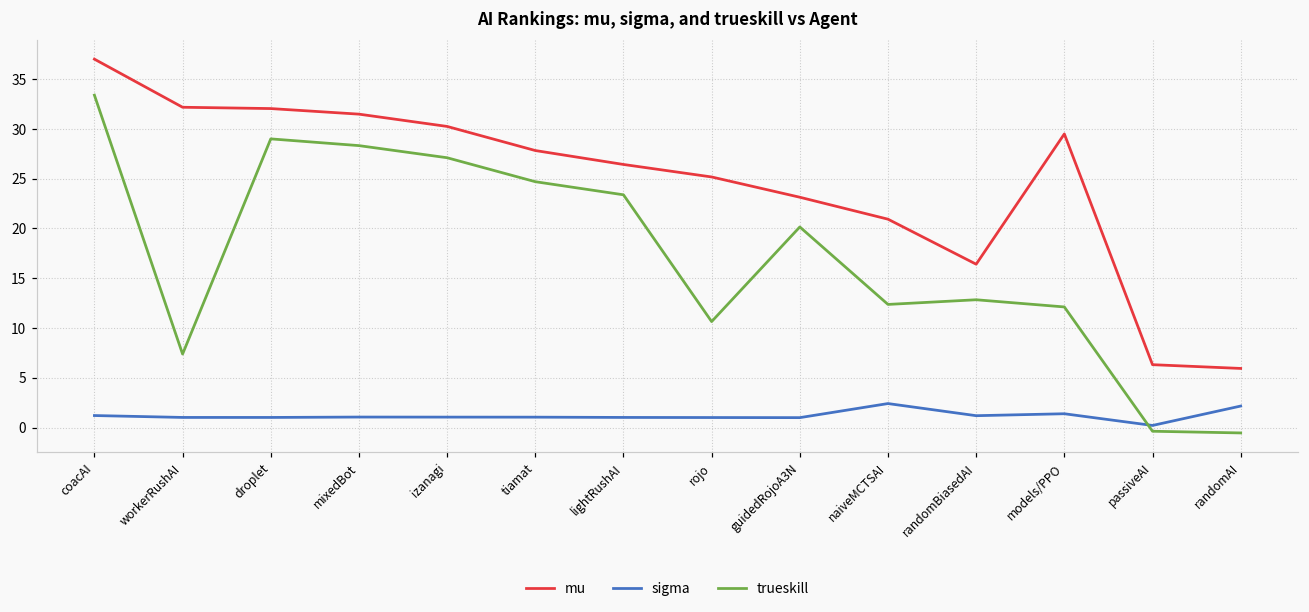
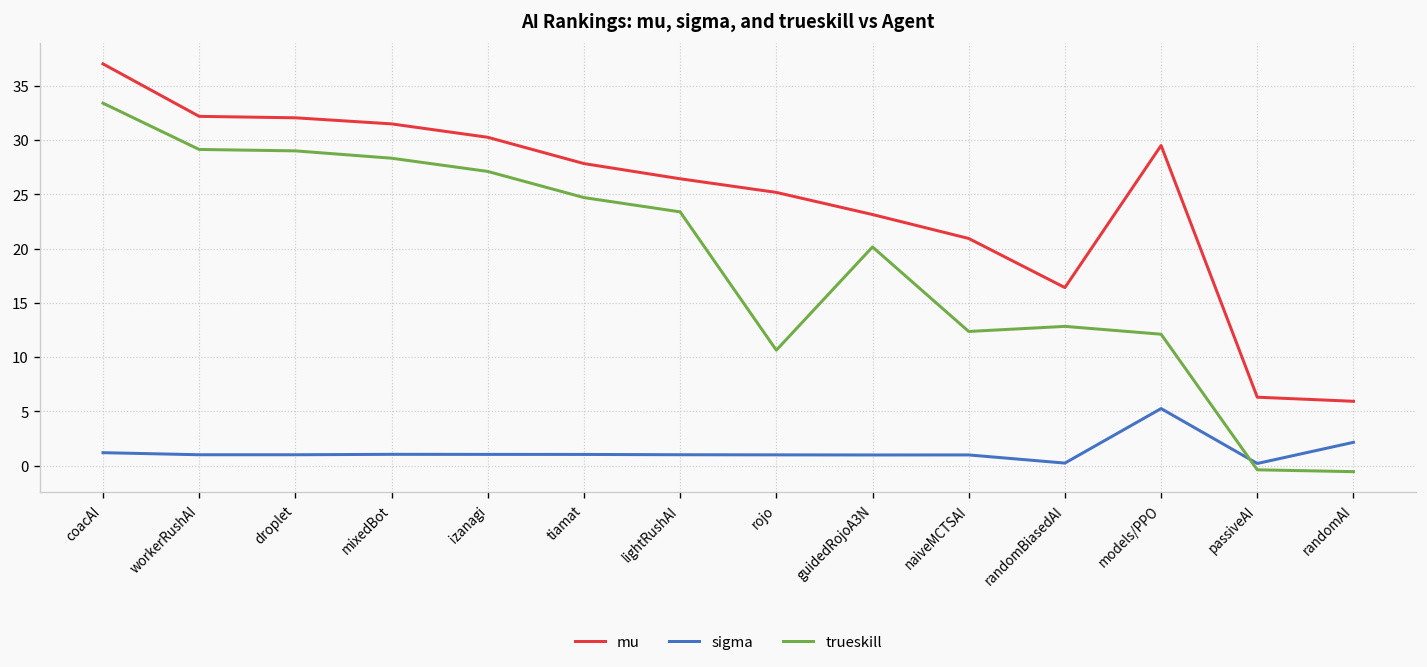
trueskill, workerRushAI: 7 -> 29
sigma, naiveMCTSAI: 2 -> 1
sigma, randomBiasedAI: 1 -> 0
sigma, models/PPO: 1 -> 5
